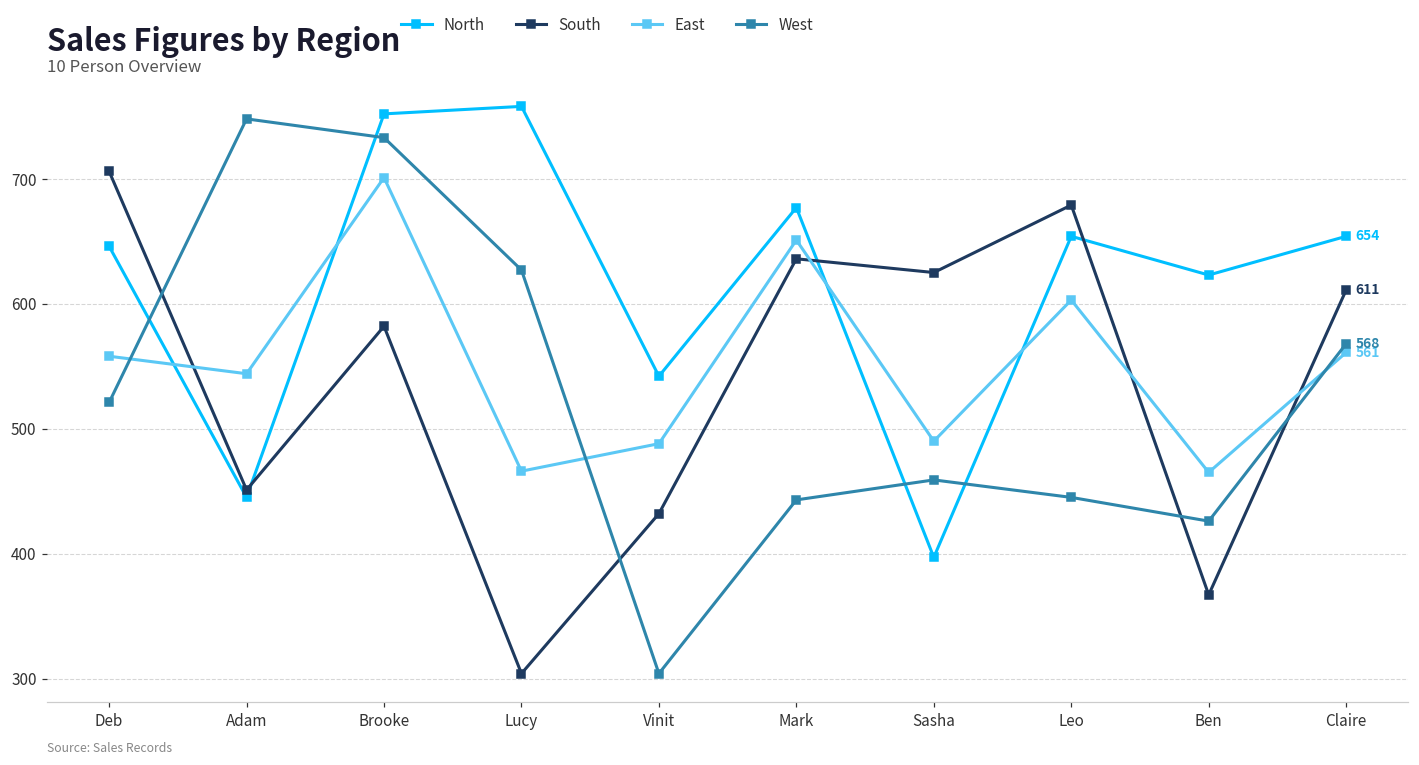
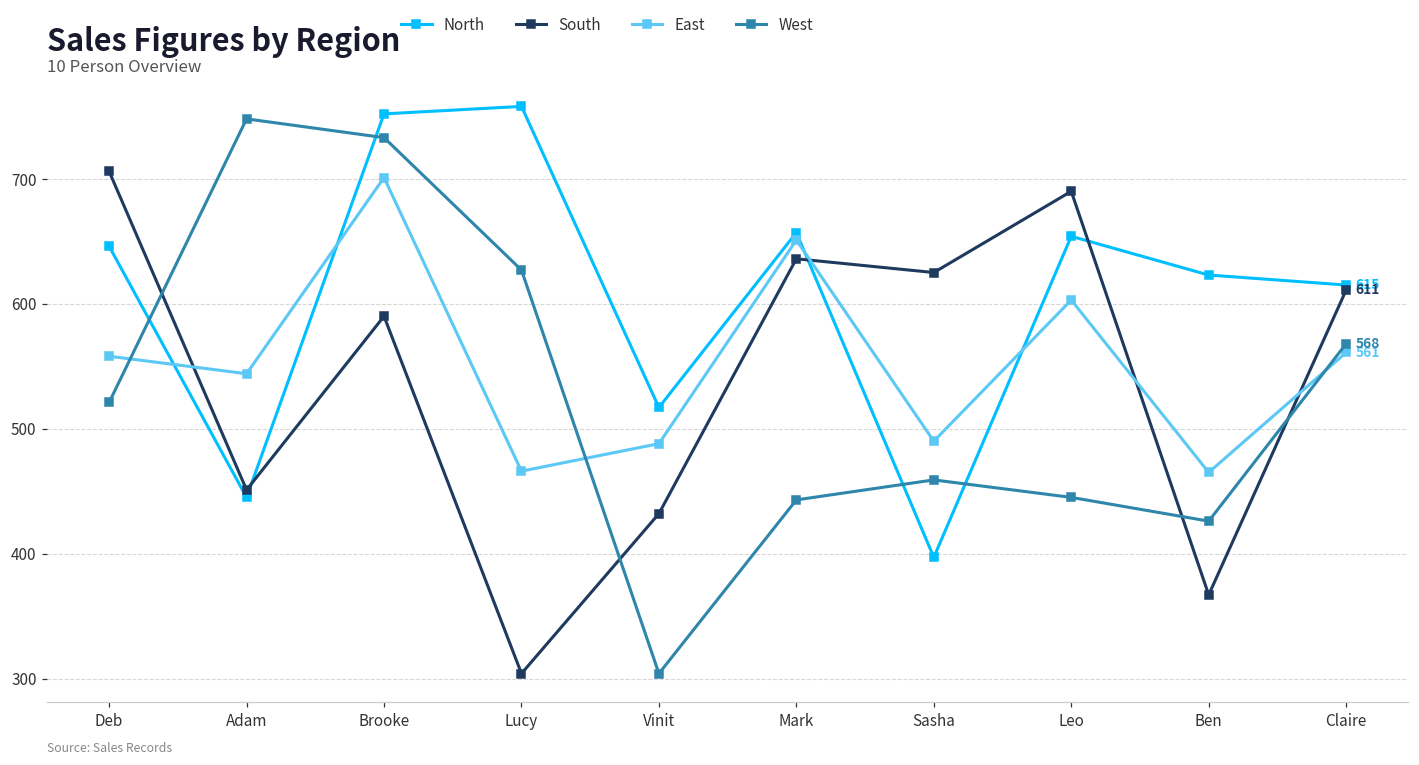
South, Brooke: 582 -> 590
North, Vinit: 542 -> 517
North, Mark: 677 -> 657
South, Leo: 679 -> 690
North, Claire: 654 -> 615
